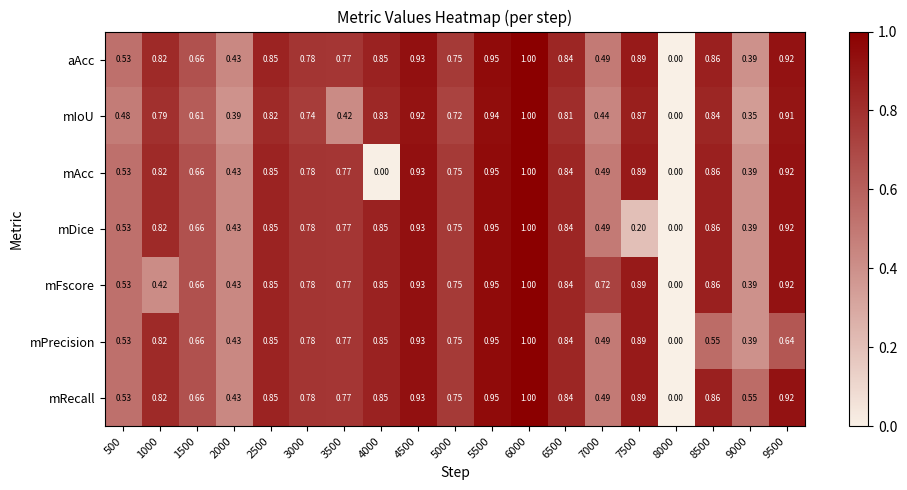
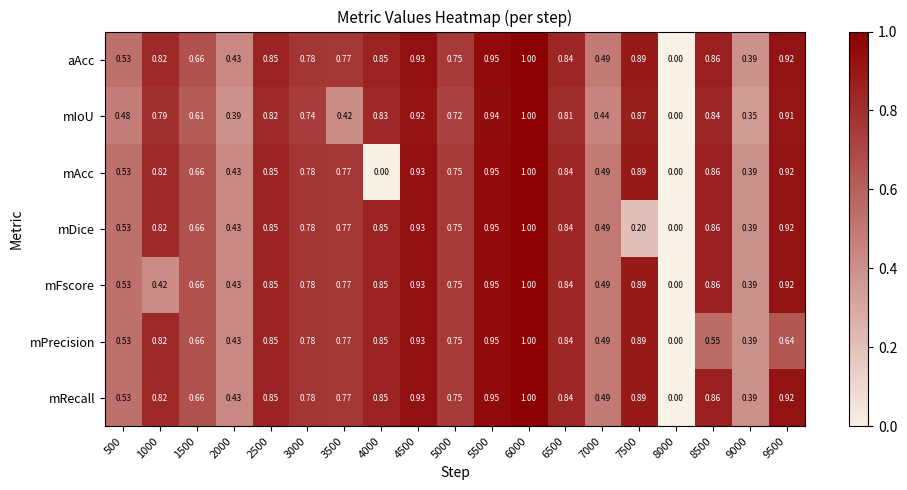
mFscore, 7000: 0.72 -> 0.49
mRecall, 9000: 0.55 -> 0.39
